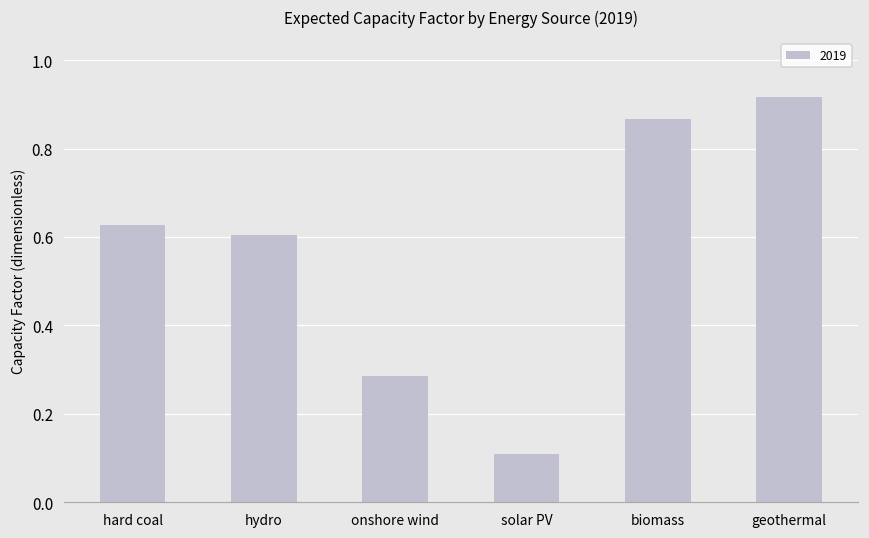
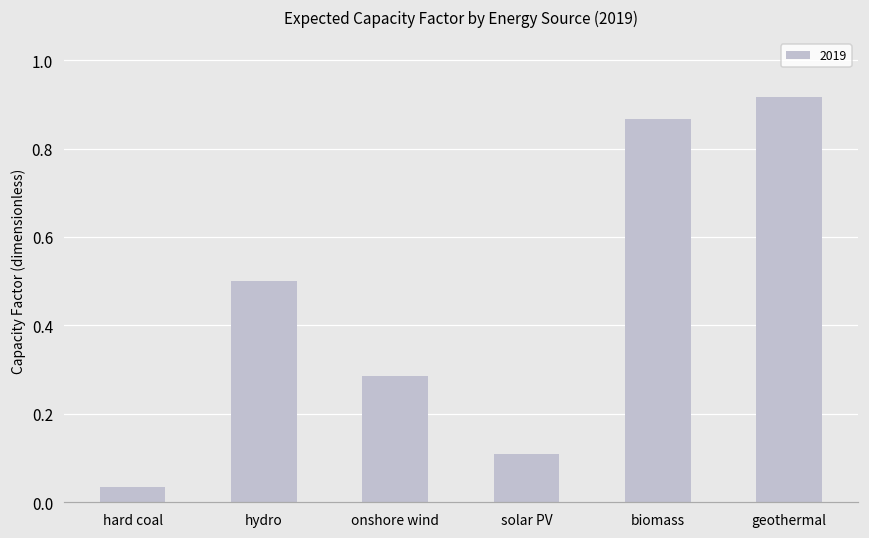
hard coal: 0.63 -> 0.03
hydro: 0.60 -> 0.50
